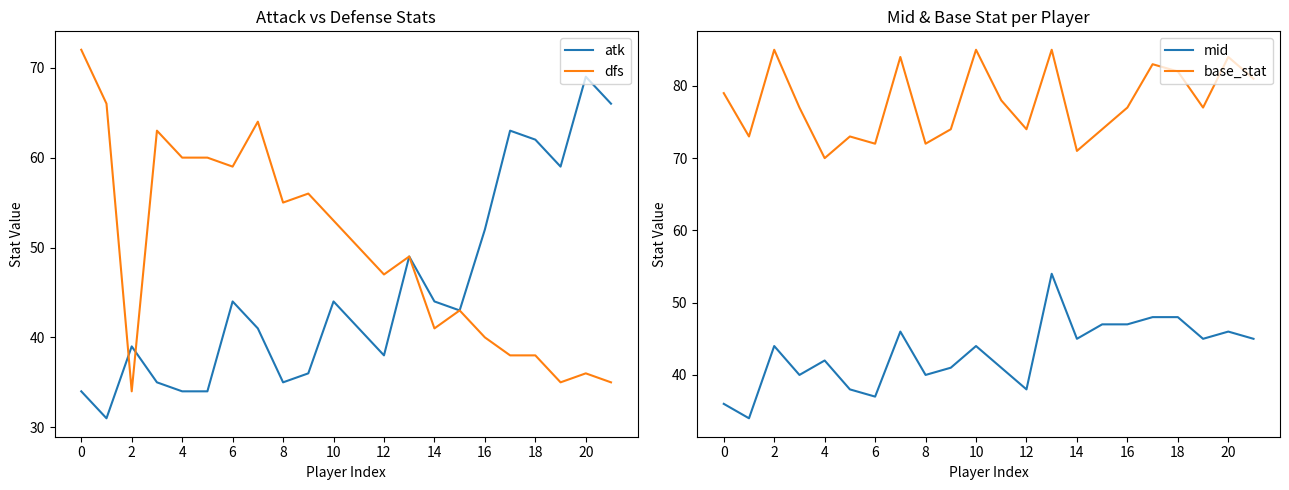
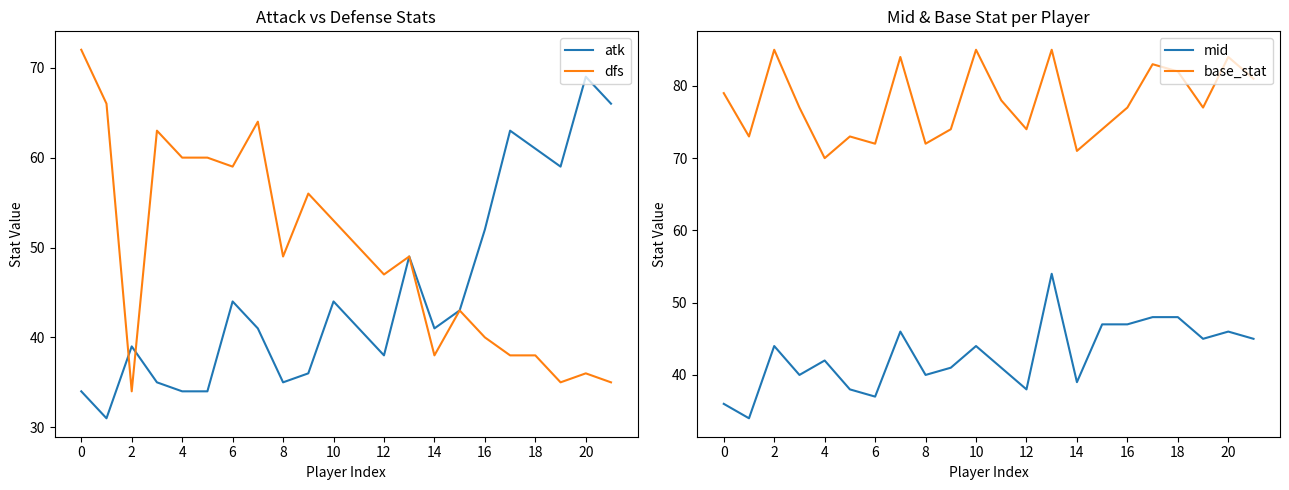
Attack vs Defense Stats, dfs, 8: 55 -> 49
Attack vs Defense Stats, atk, 14: 44 -> 41
Attack vs Defense Stats, dfs, 14: 41 -> 38
Attack vs Defense Stats, atk, 18: 62 -> 61
Mid & Base Stat per Player, mid, 14: 45 -> 39
